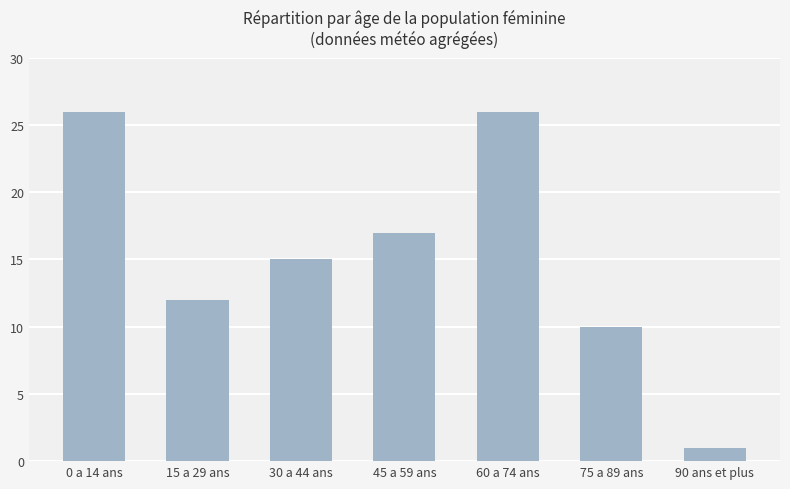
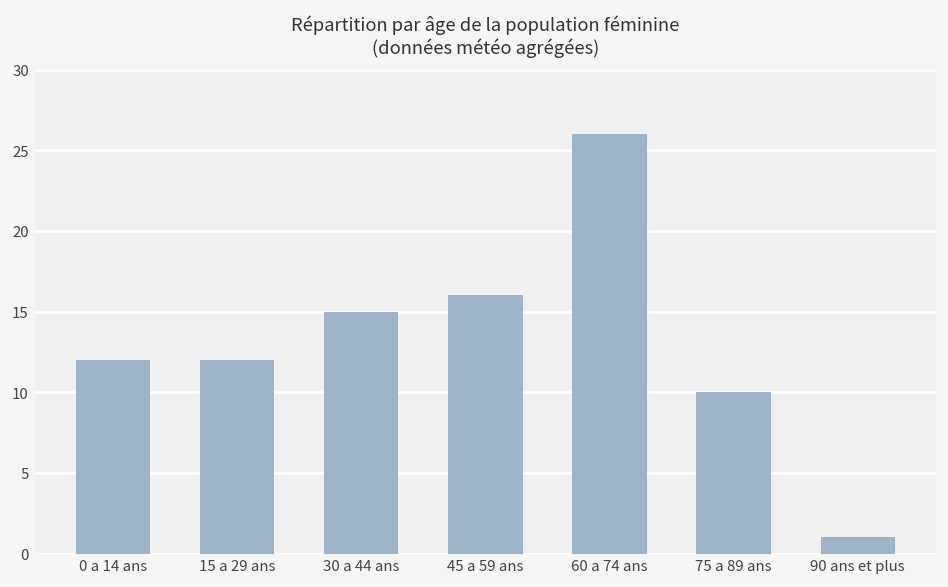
0 a 14 ans: 26 -> 12
45 a 59 ans: 17 -> 16
